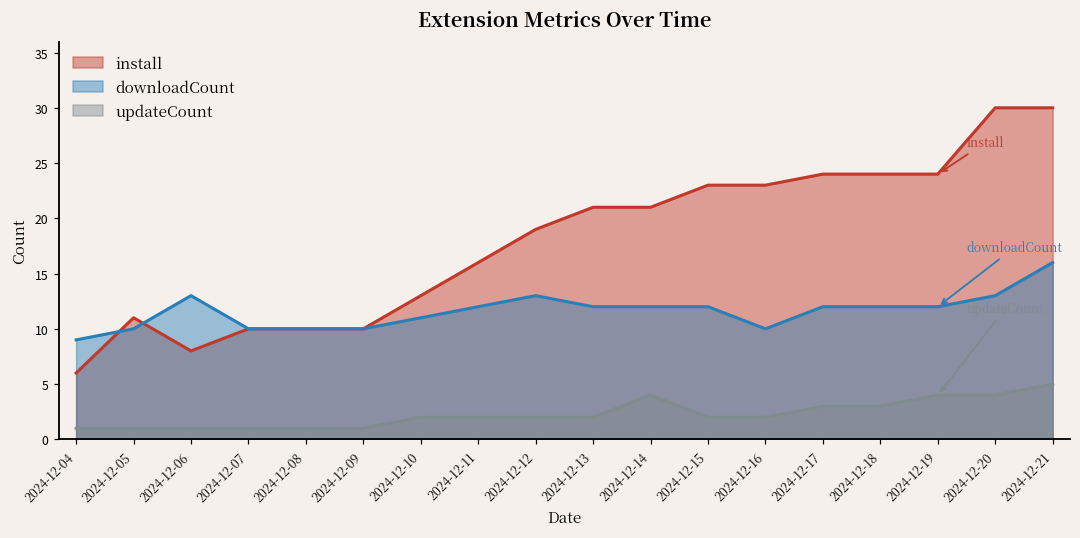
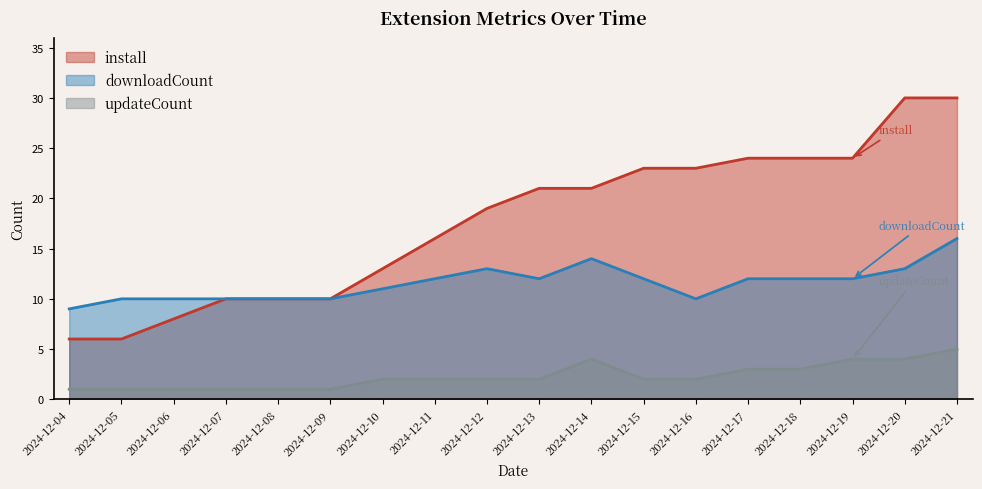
install, 2024-12-05: 11 -> 6
downloadCount, 2024-12-06: 13 -> 10
downloadCount, 2024-12-14: 12 -> 14
